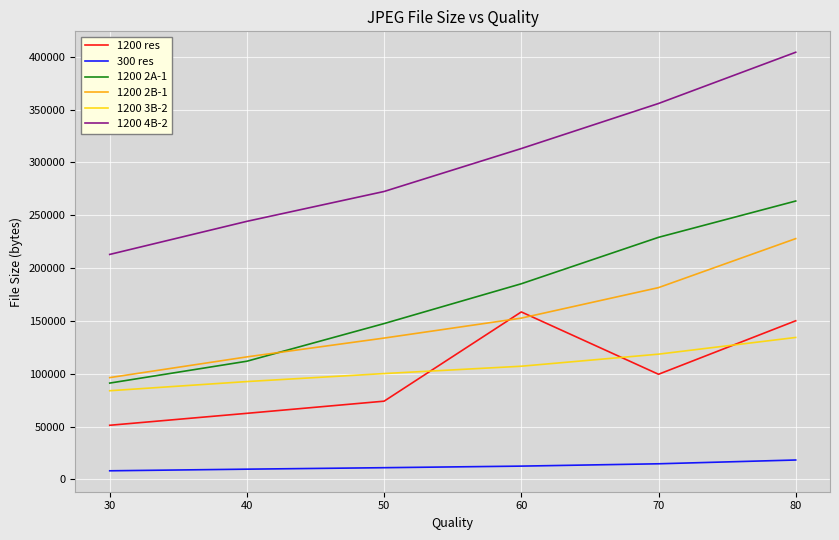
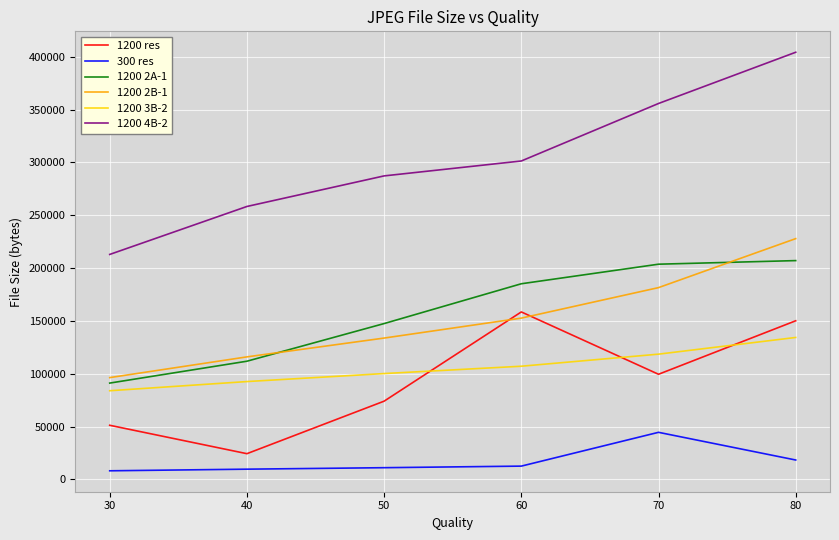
1200 res, 40: 63000 -> 24000
1200 4B-2, 40: 244000 -> 258000
1200 4B-2, 50: 272000 -> 287000
1200 4B-2, 60: 313000 -> 301000
300 res, 70: 15000 -> 45000
1200 2A-1, 70: 229000 -> 204000
1200 2A-1, 80: 263000 -> 207000
